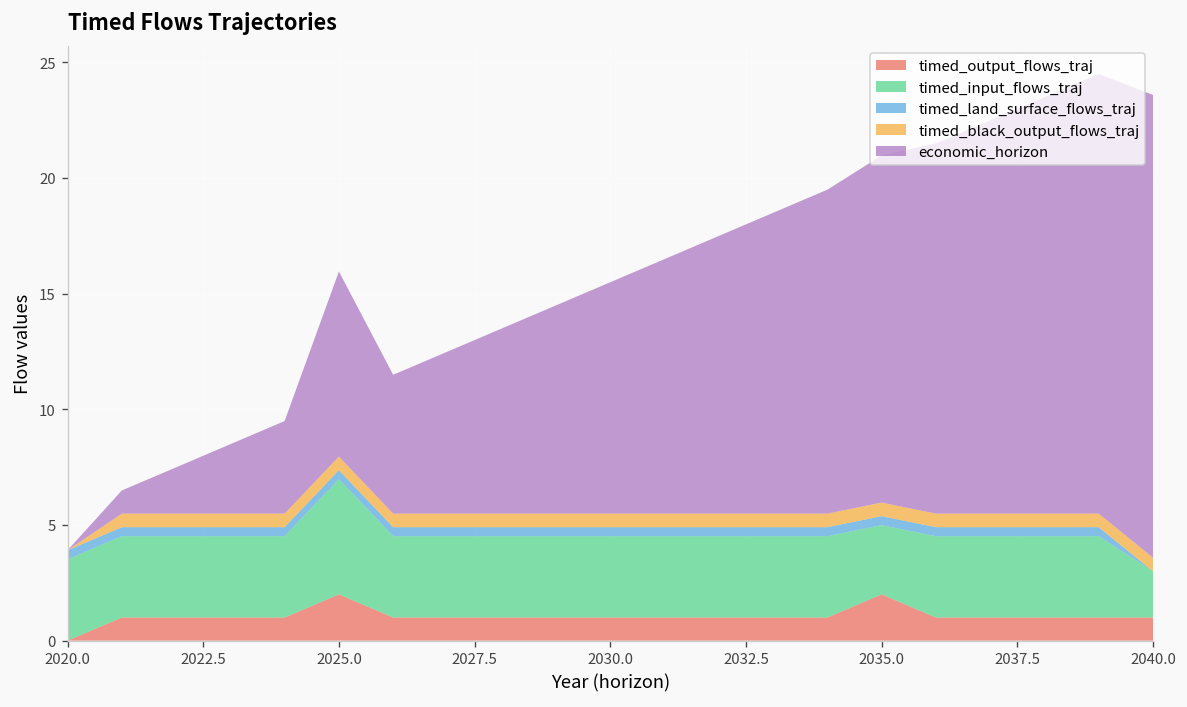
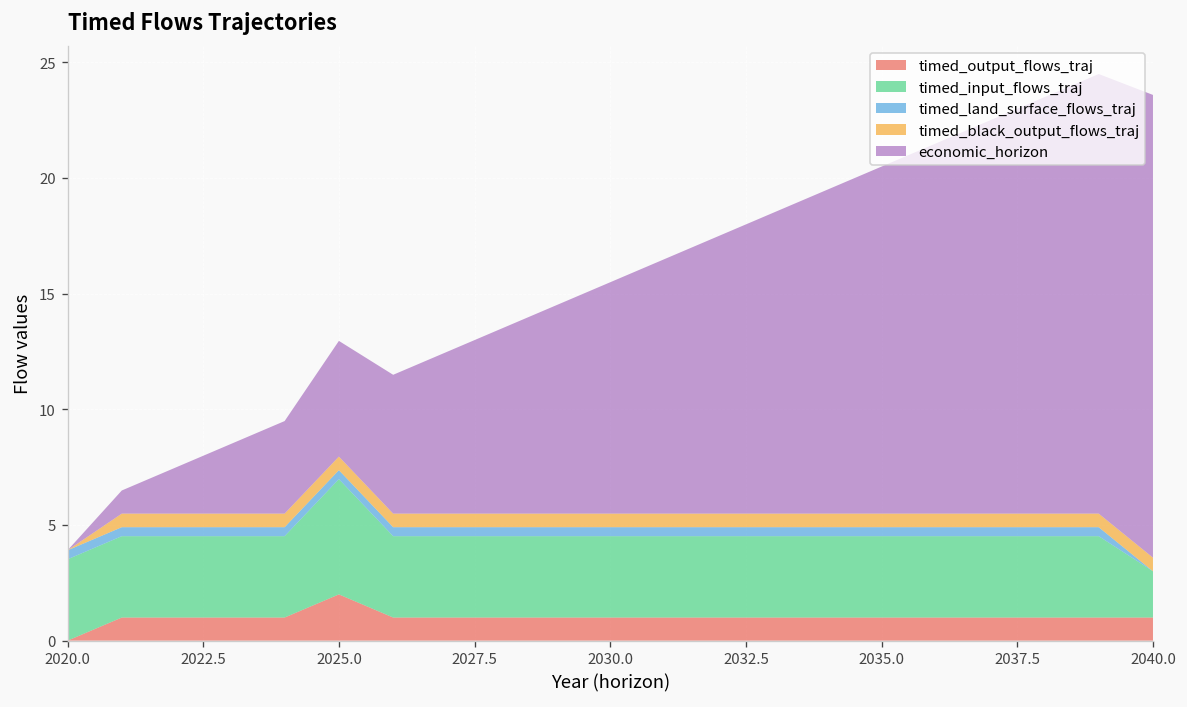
economic_horizon, 2025.0: 8 -> 5
timed_output_flows_traj, 2035.0: 2 -> 1
timed_input_flows_traj, 2035.0: 3.0 -> 3.5
